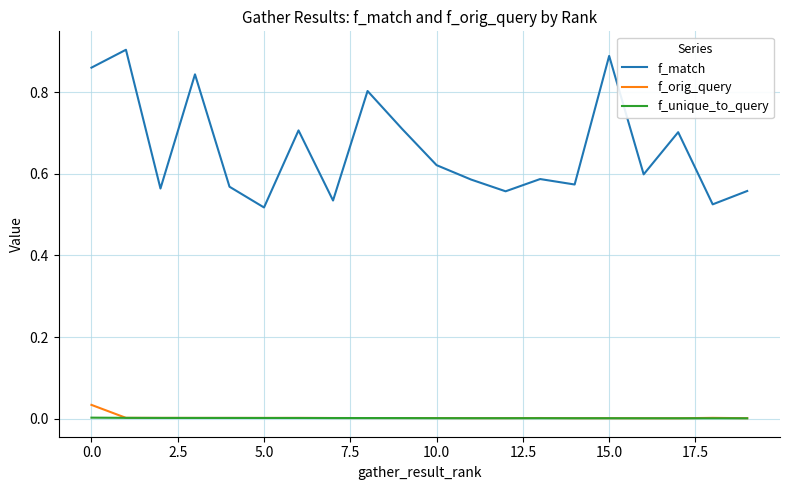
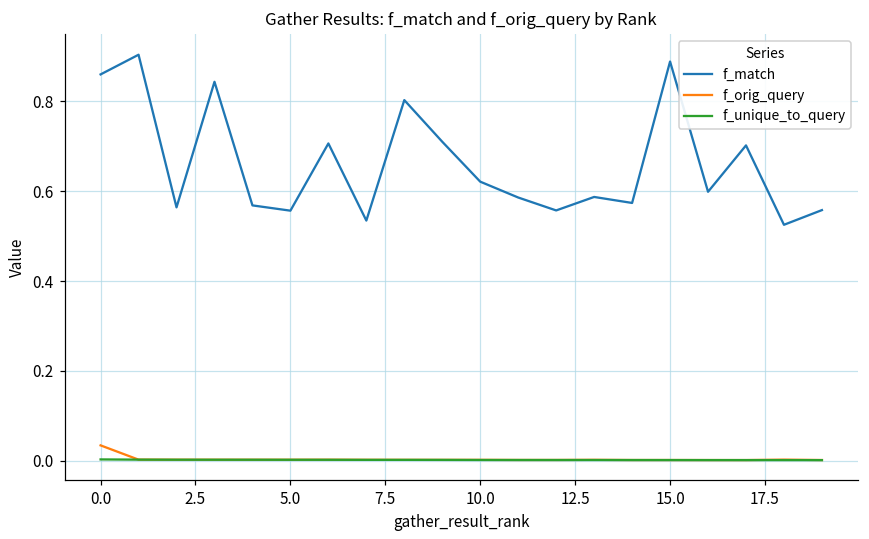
f_match, 5.0: 0.52 -> 0.56
